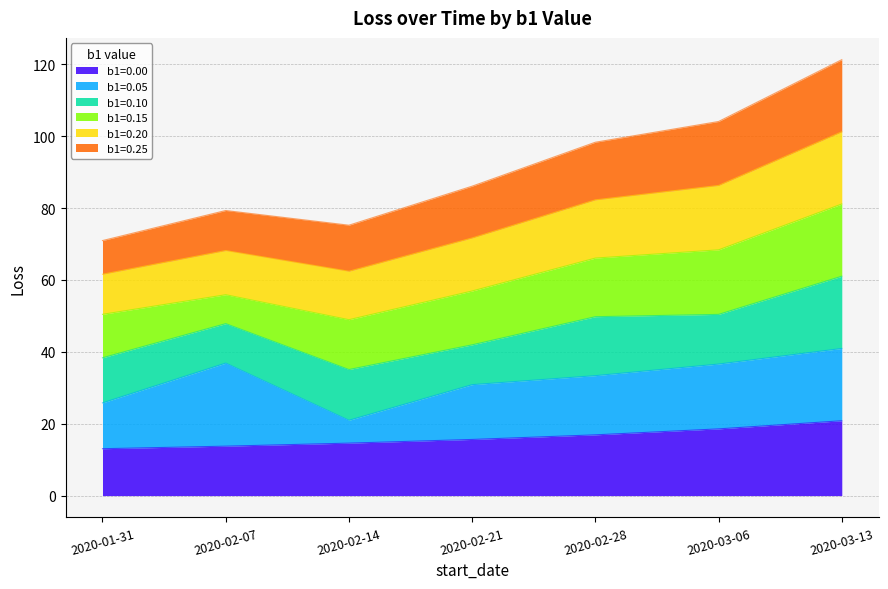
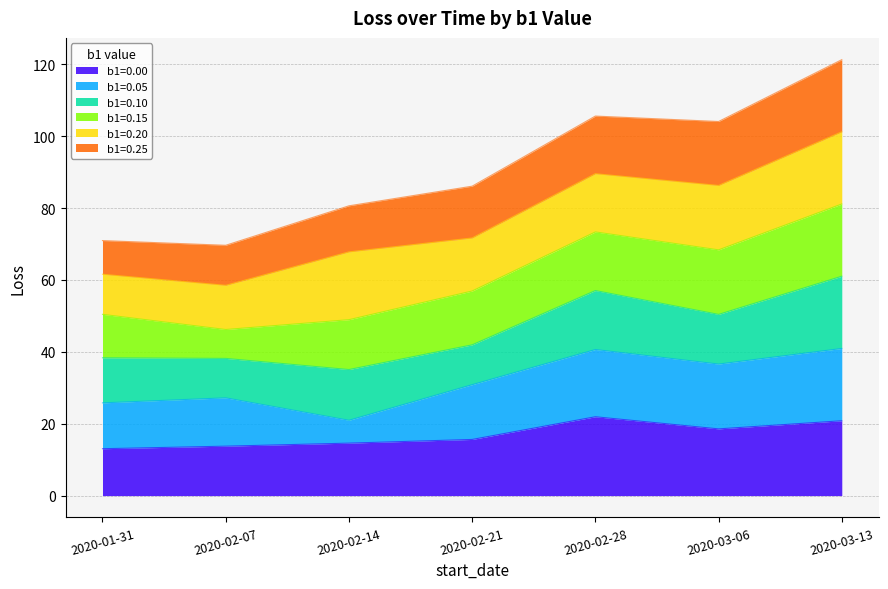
b1=0.05, 2020-02-07: 23 -> 13
b1=0.20, 2020-02-14: 13 -> 19
b1=0.00, 2020-02-28: 17 -> 22
b1=0.05, 2020-02-28: 16 -> 19
